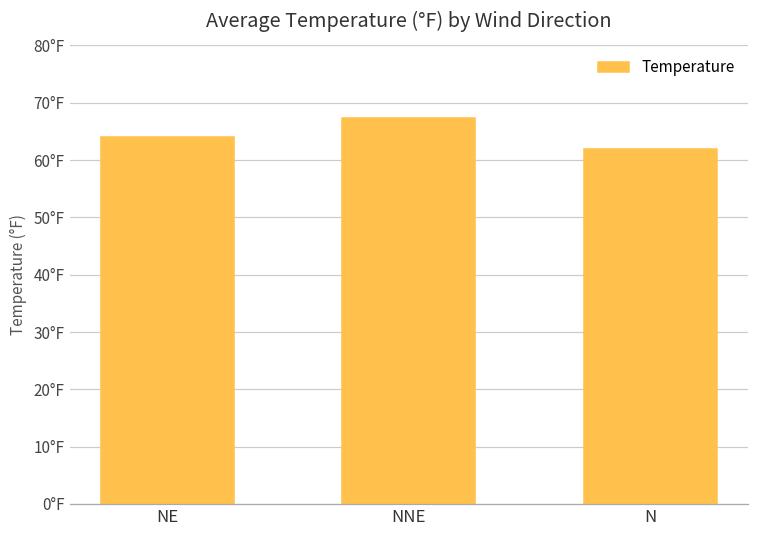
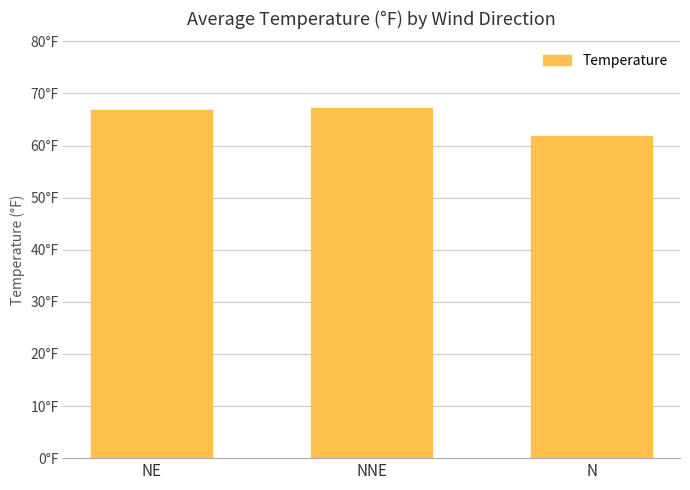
NE: 64°F -> 67°F
